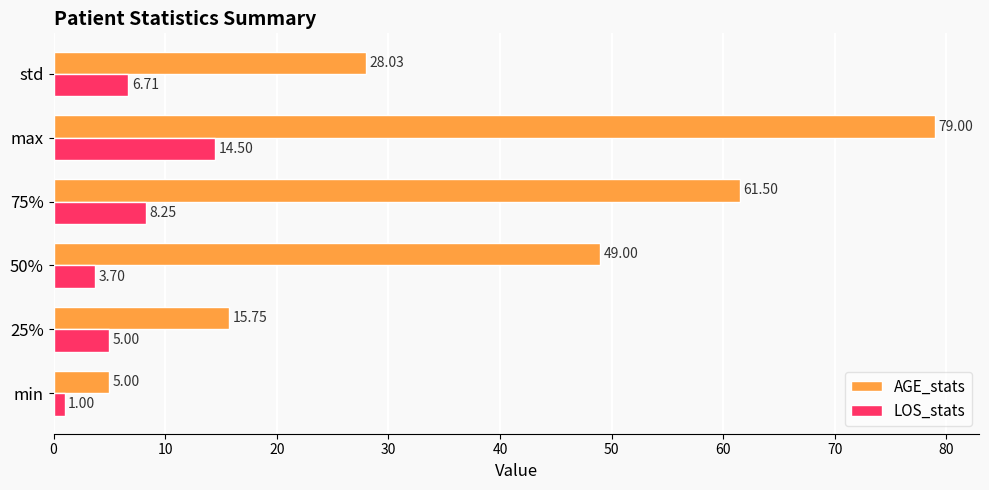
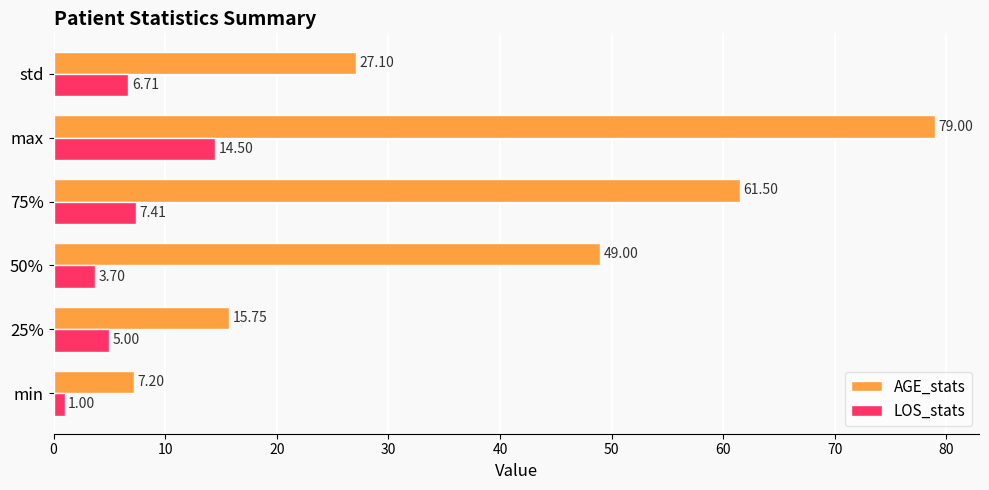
AGE_stats, std: 28.03 -> 27.10
LOS_stats, 75%: 8.25 -> 7.41
AGE_stats, min: 5.00 -> 7.20
